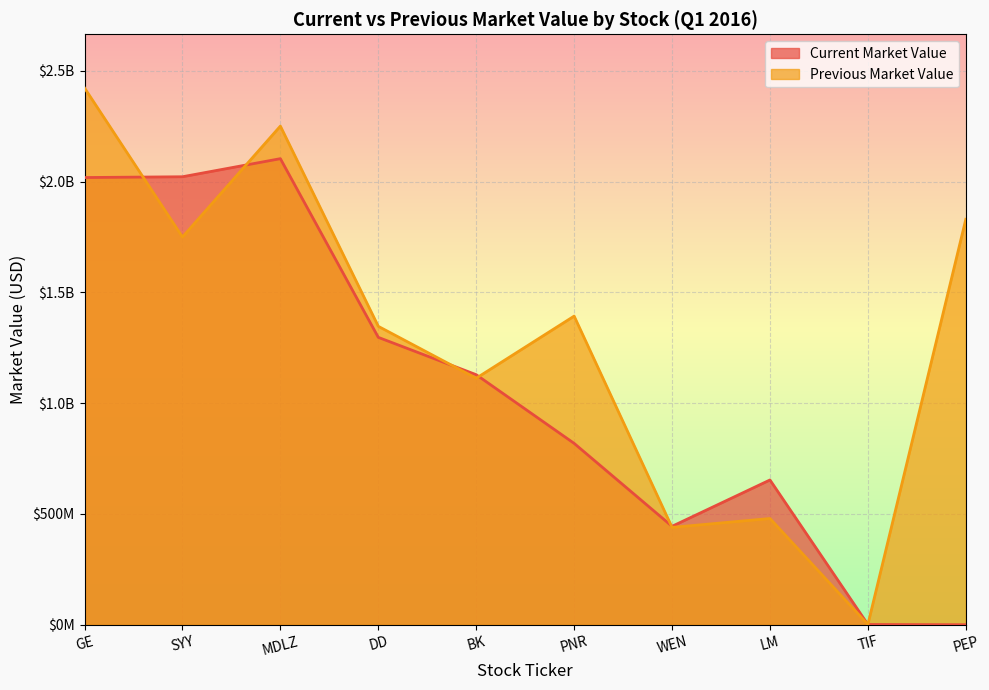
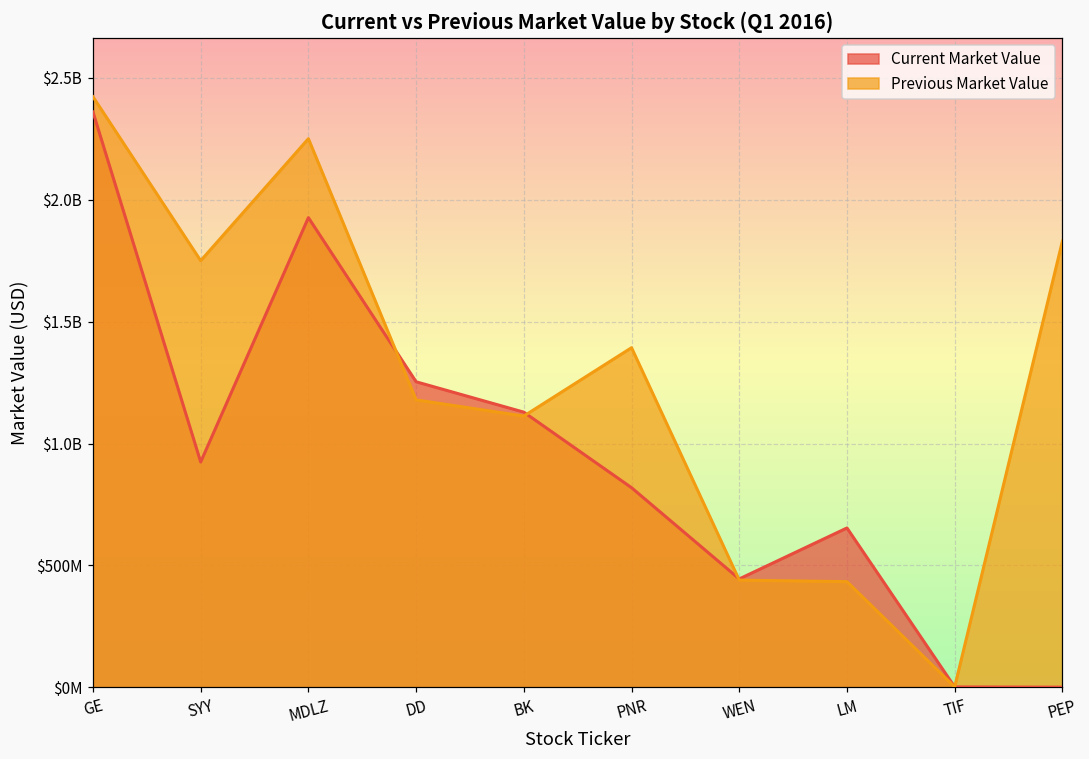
Current Market Value, GE: $2020000000 -> $2360000000
Current Market Value, SYY: $2020000000 -> $920000000
Current Market Value, MDLZ: $2100000000 -> $1930000000
Current Market Value, DD: $1300000000 -> $1250000000
Previous Market Value, DD: $1350000000 -> $1180000000
Previous Market Value, LM: $480000000 -> $430000000
